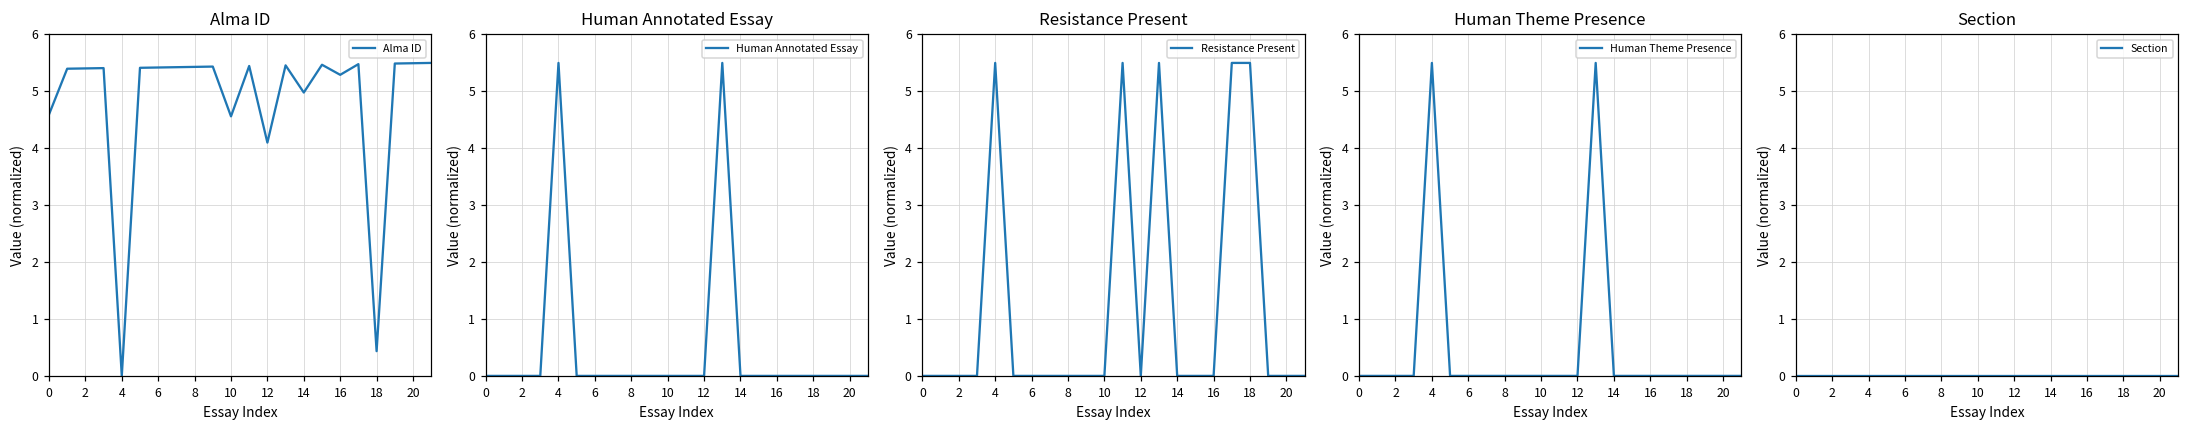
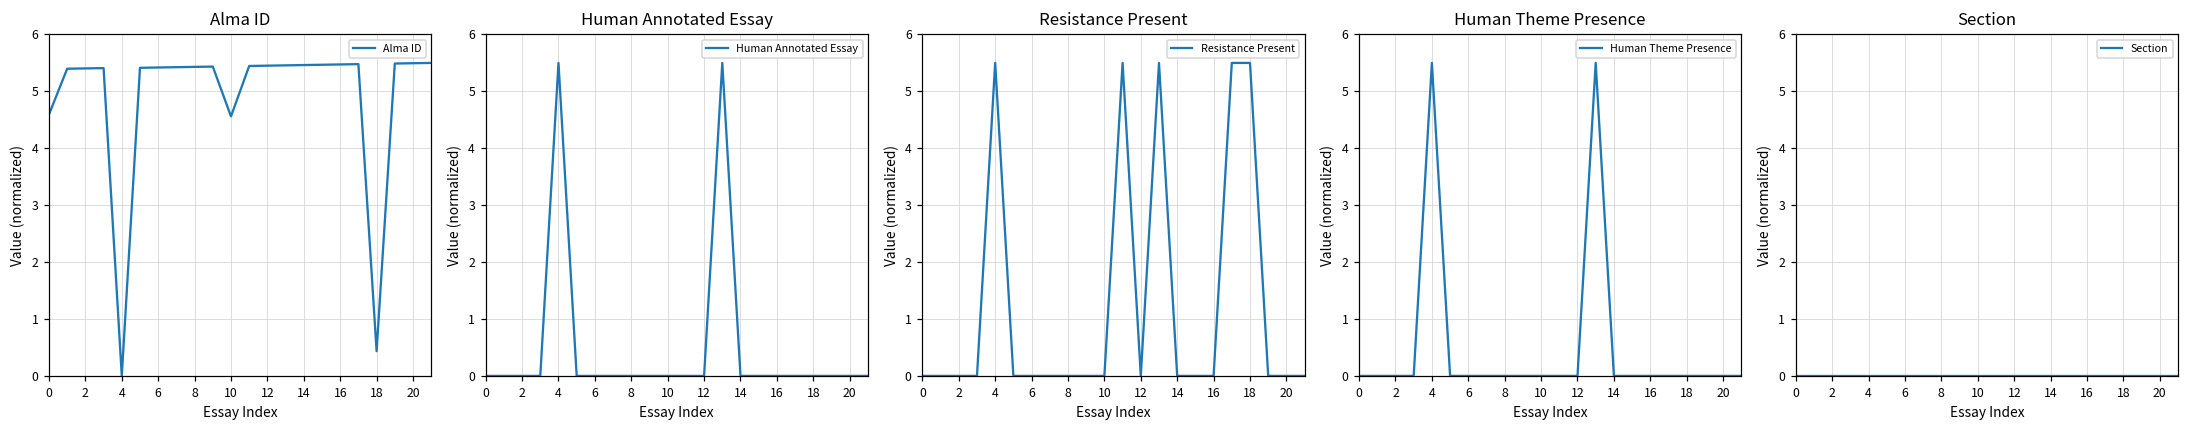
Alma ID, 12: 4.1 -> 5.5
Alma ID, 14: 5.0 -> 5.5
Alma ID, 16: 5.3 -> 5.5
